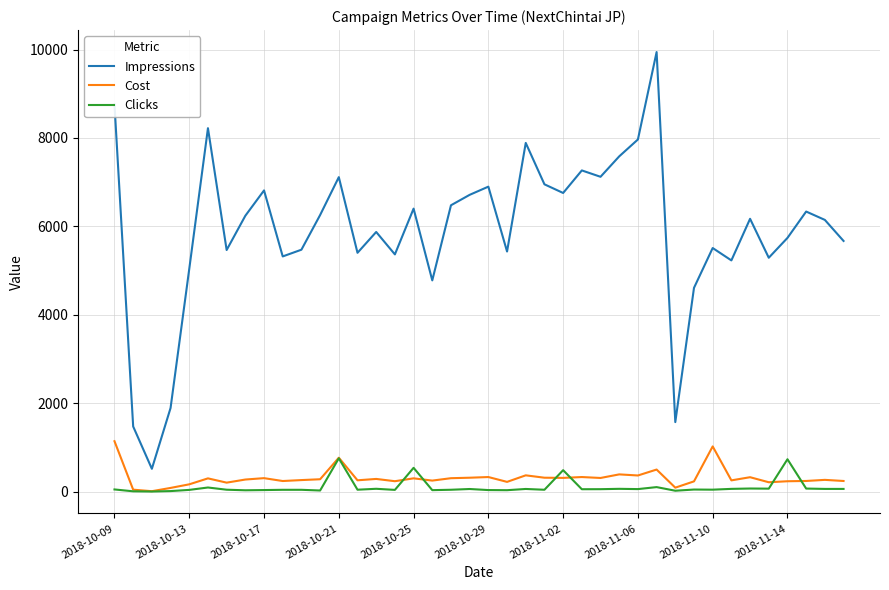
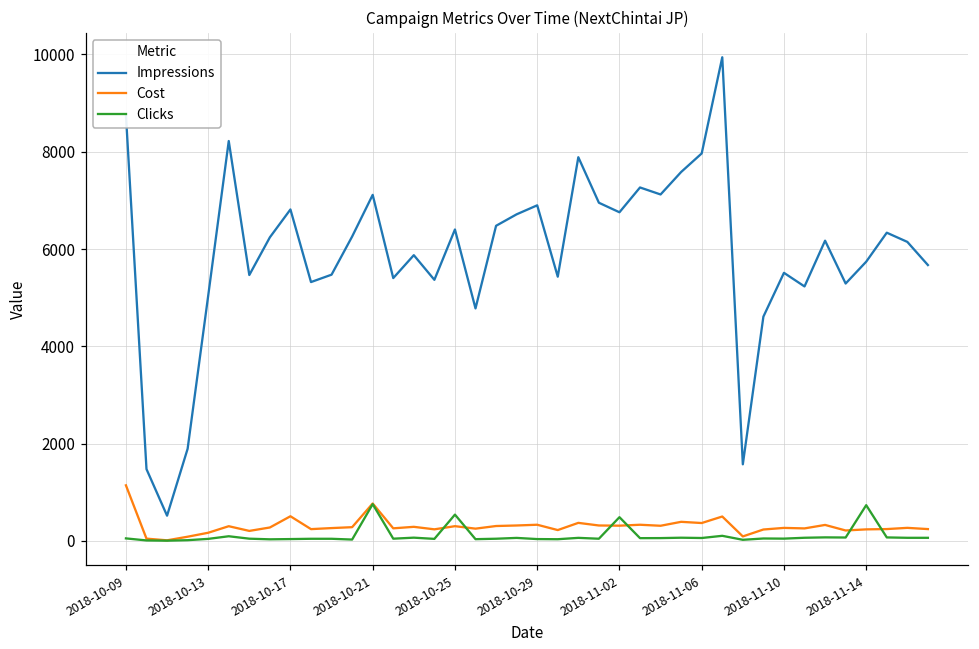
Cost, 2018-10-17: 300 -> 500
Cost, 2018-11-10: 1000 -> 300
